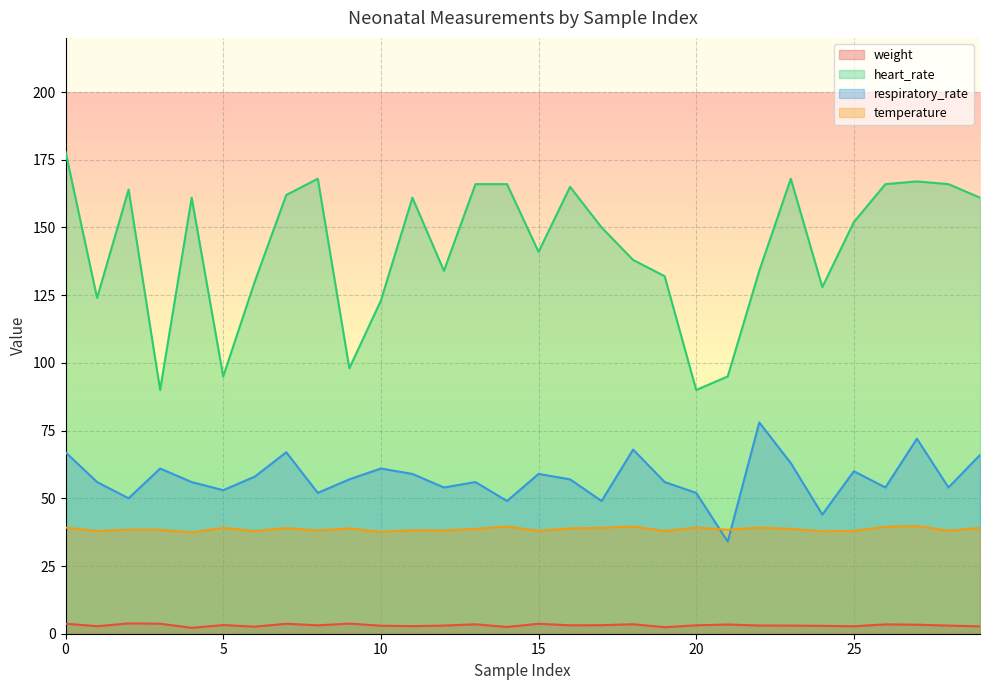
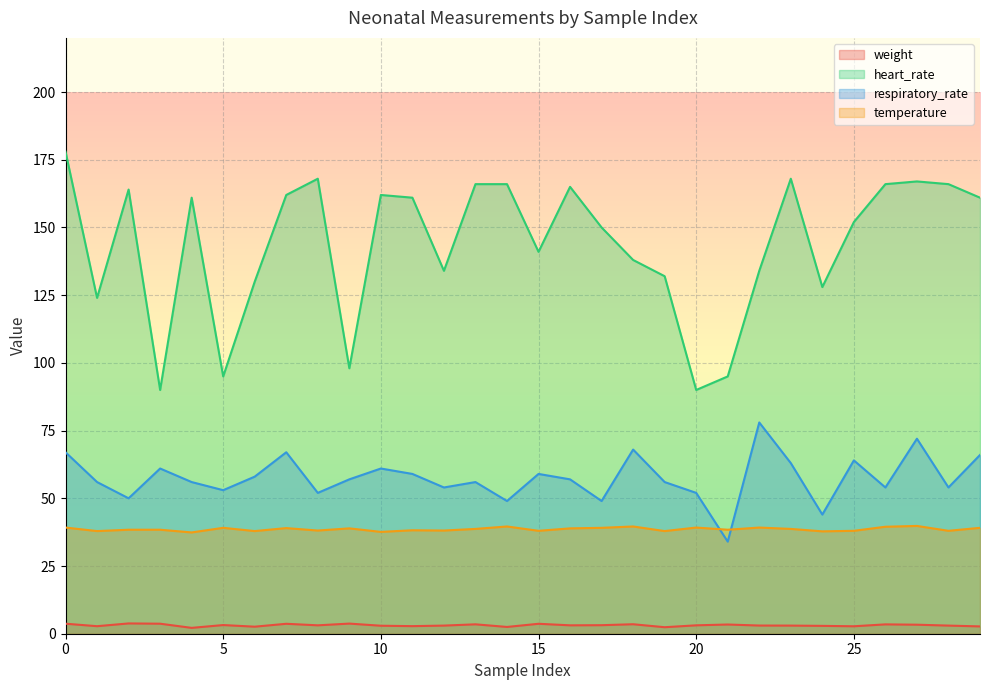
heart_rate, 10: 123 -> 162
respiratory_rate, 25: 60 -> 64
